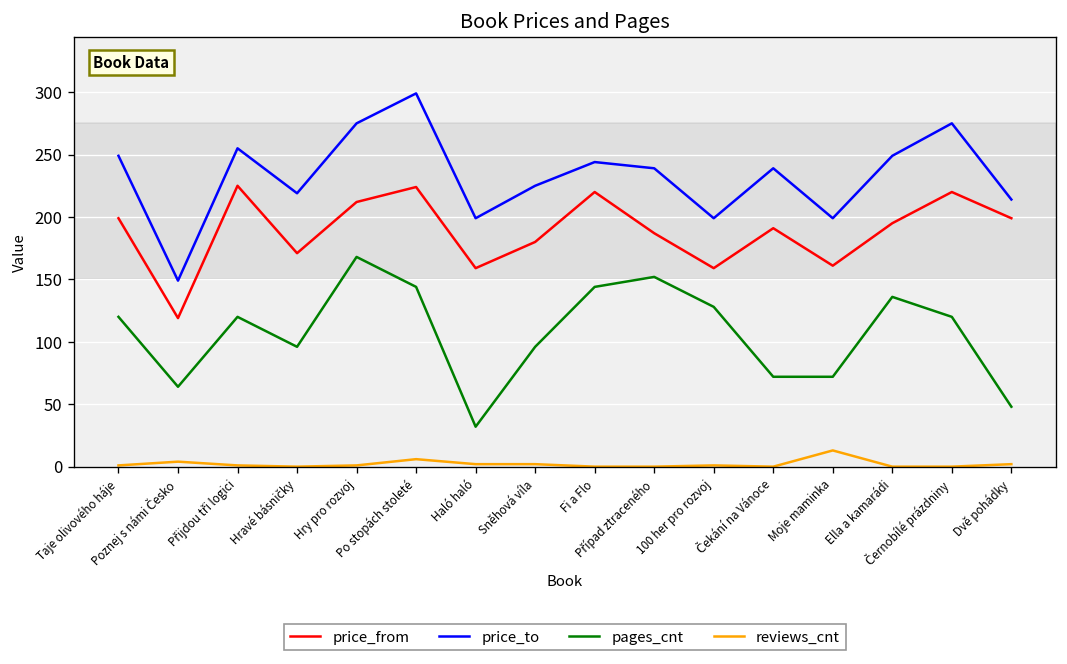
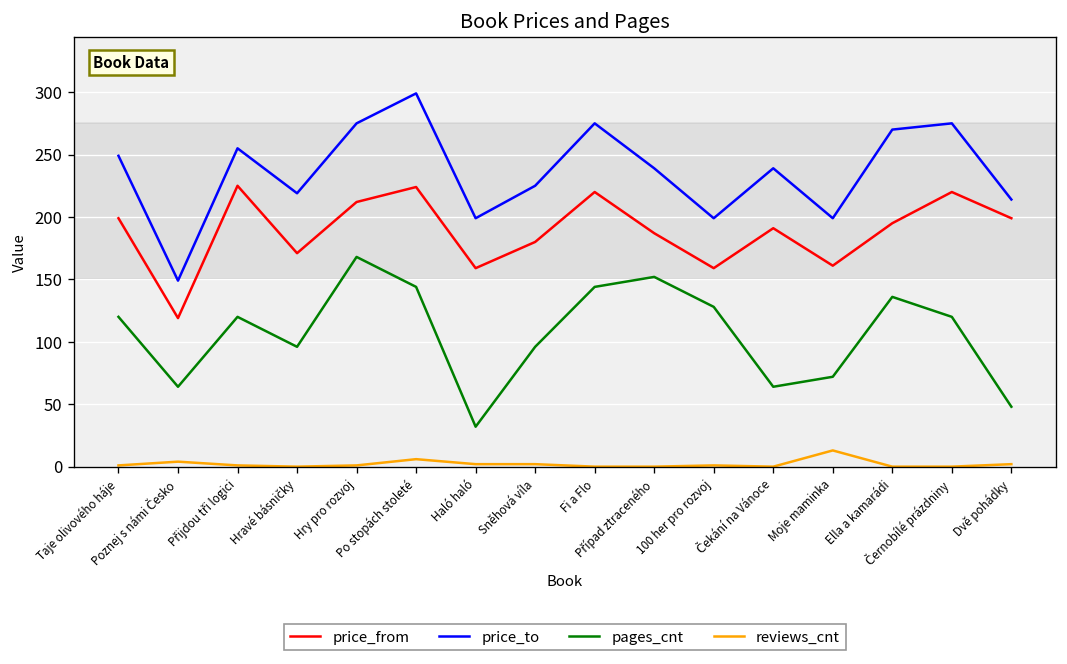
price_to, Fi a Flo: 244 -> 275
pages_cnt, Čekání na Vánoce: 72 -> 64
price_to, Ella a kamarádi: 249 -> 270
